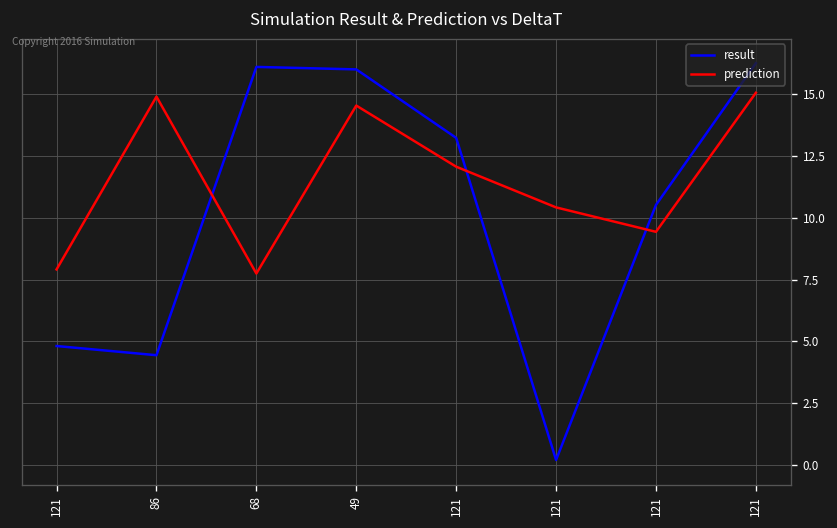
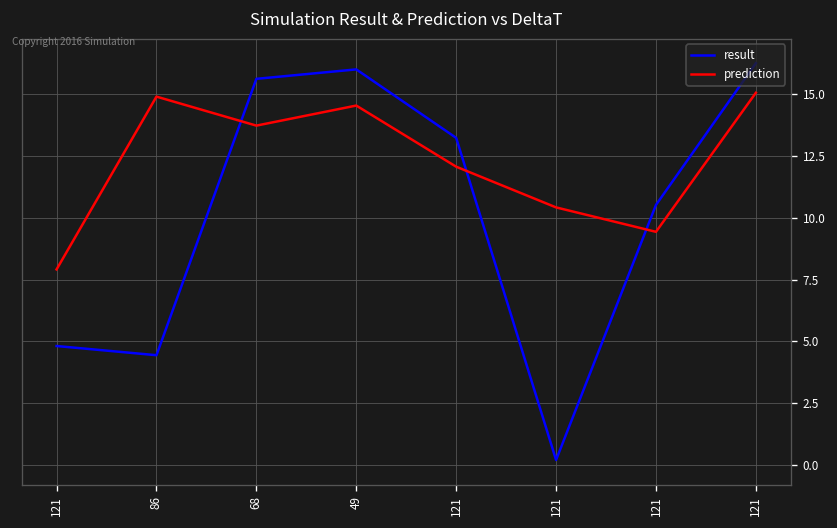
result, 68: 16.1 -> 15.6
prediction, 68: 7.7 -> 13.7
